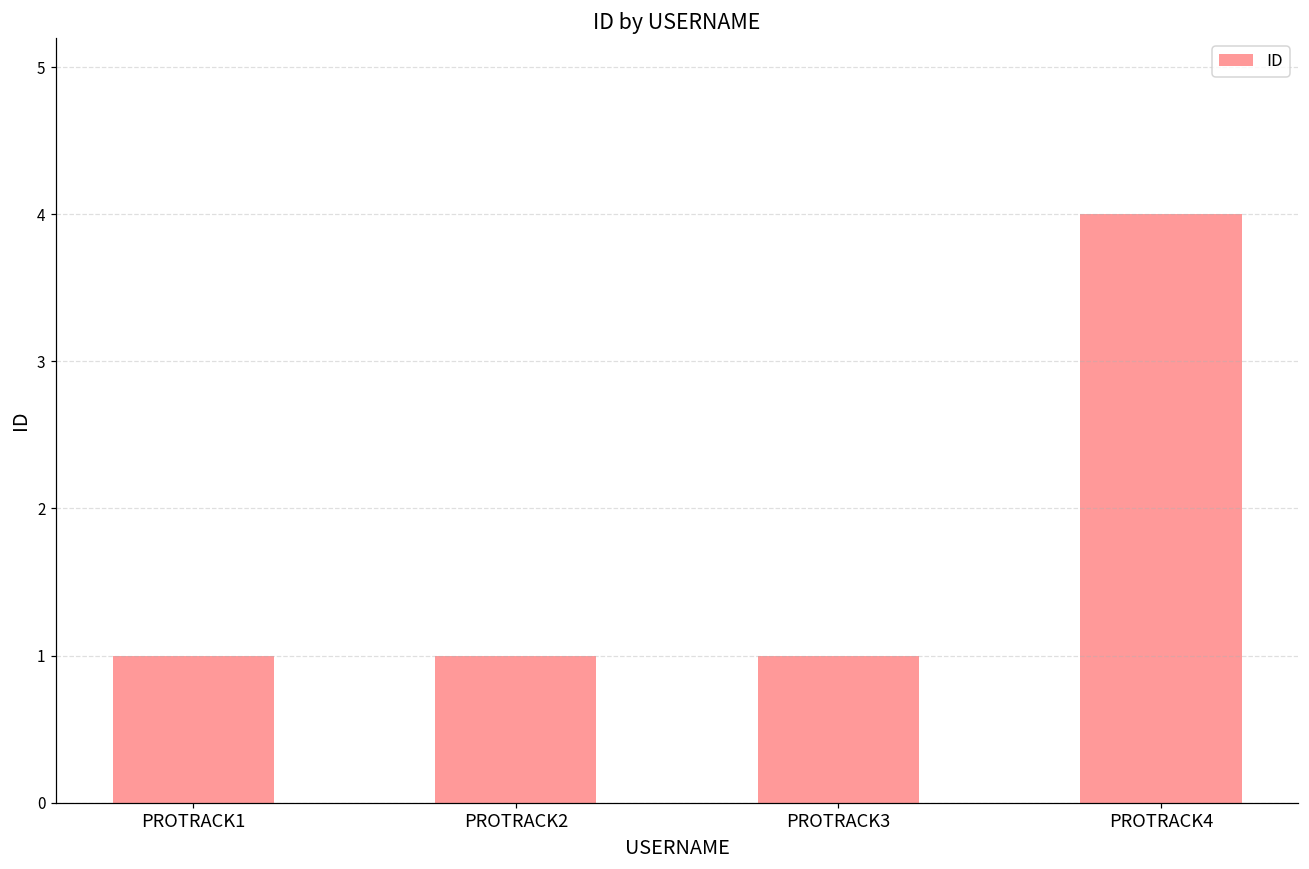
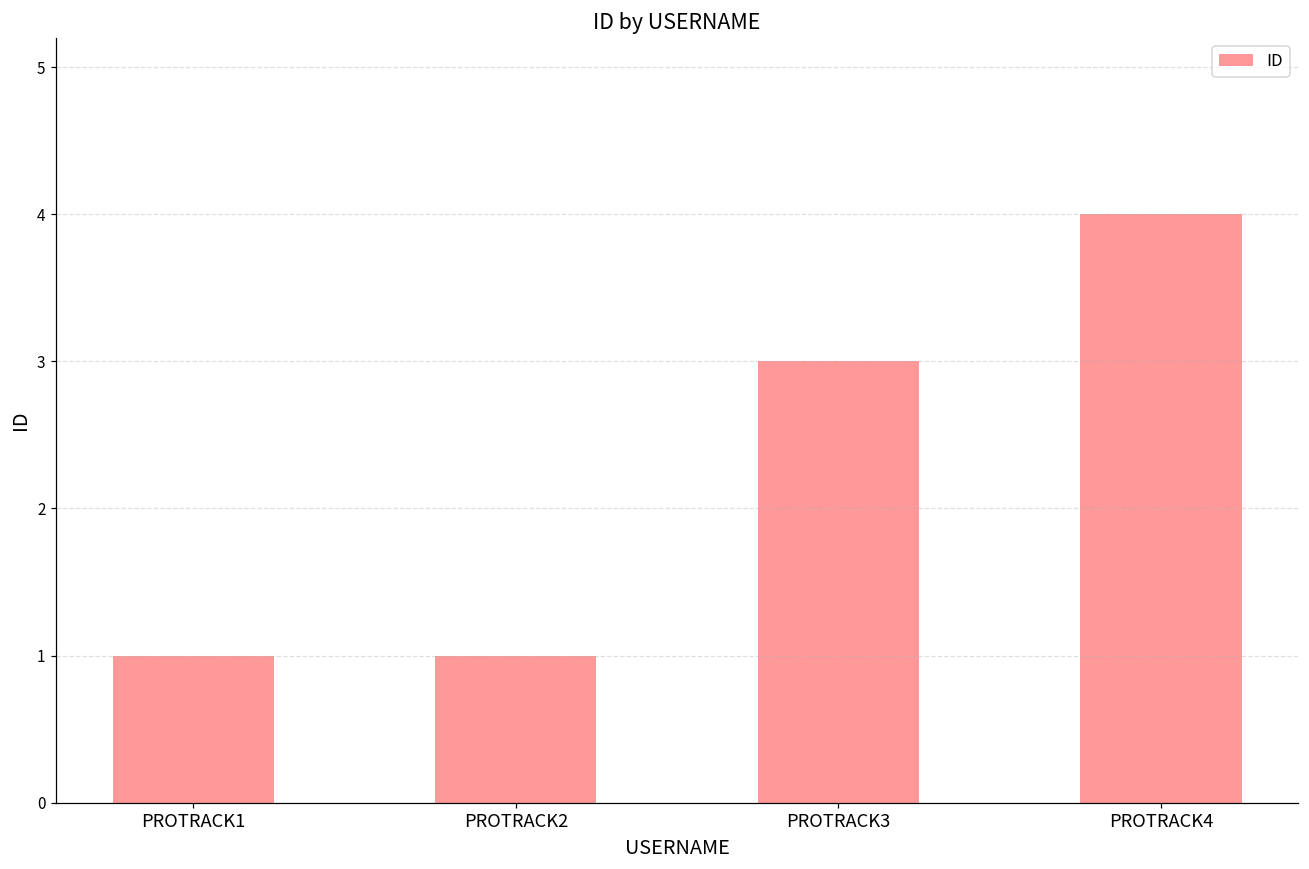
PROTRACK3: 1 -> 3
